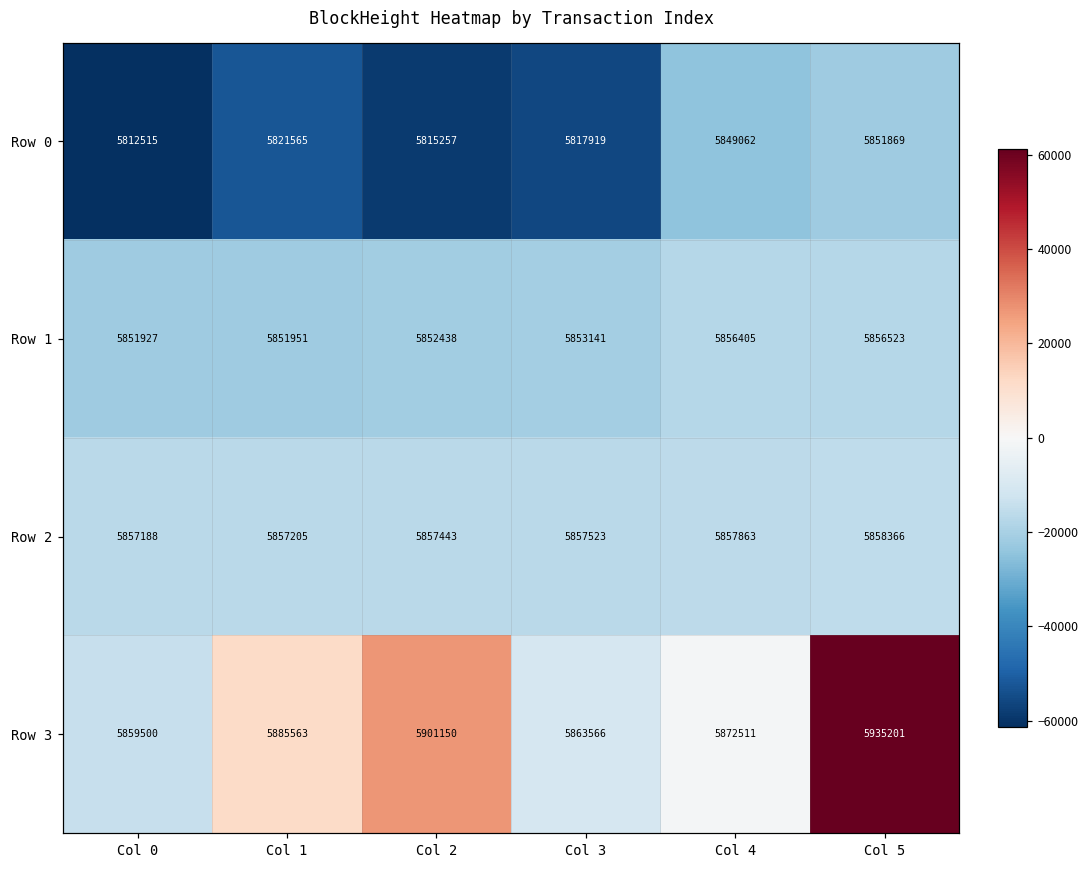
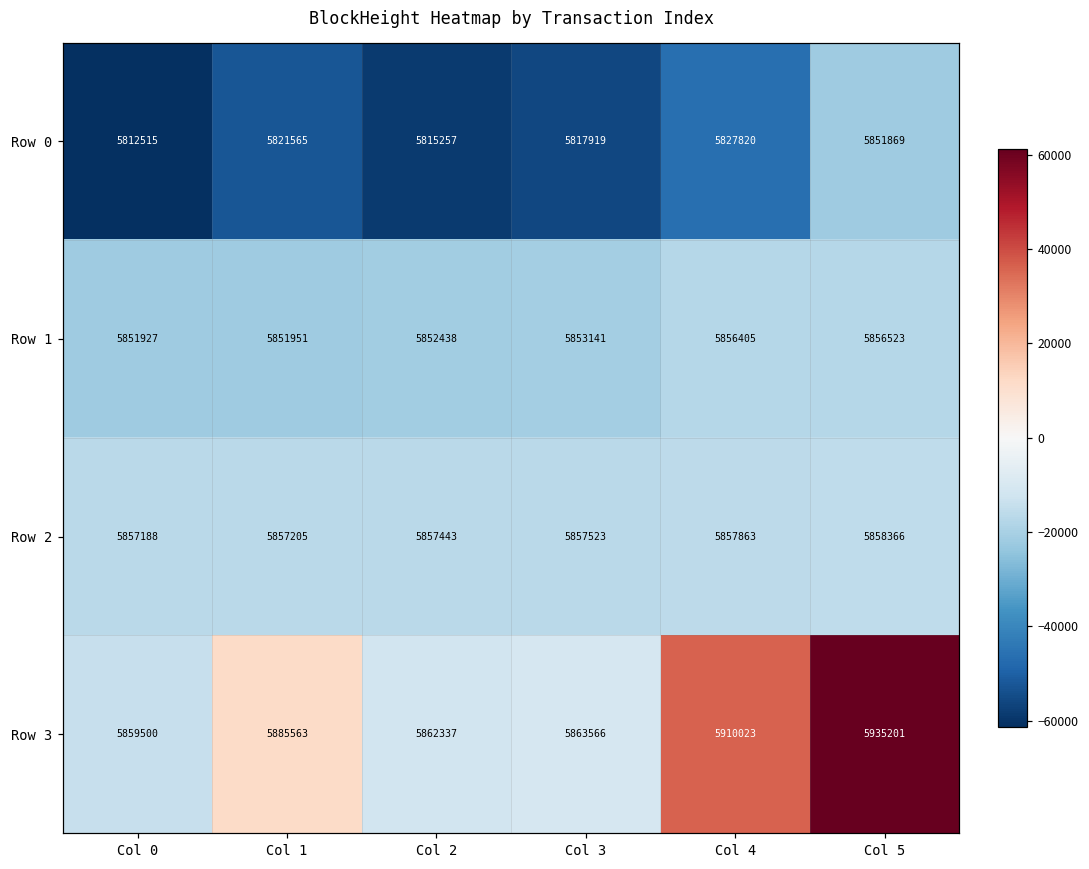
Row 0, Col 4: 5849062 -> 5827820
Row 3, Col 2: 5901150 -> 5862337
Row 3, Col 4: 5872511 -> 5910023
